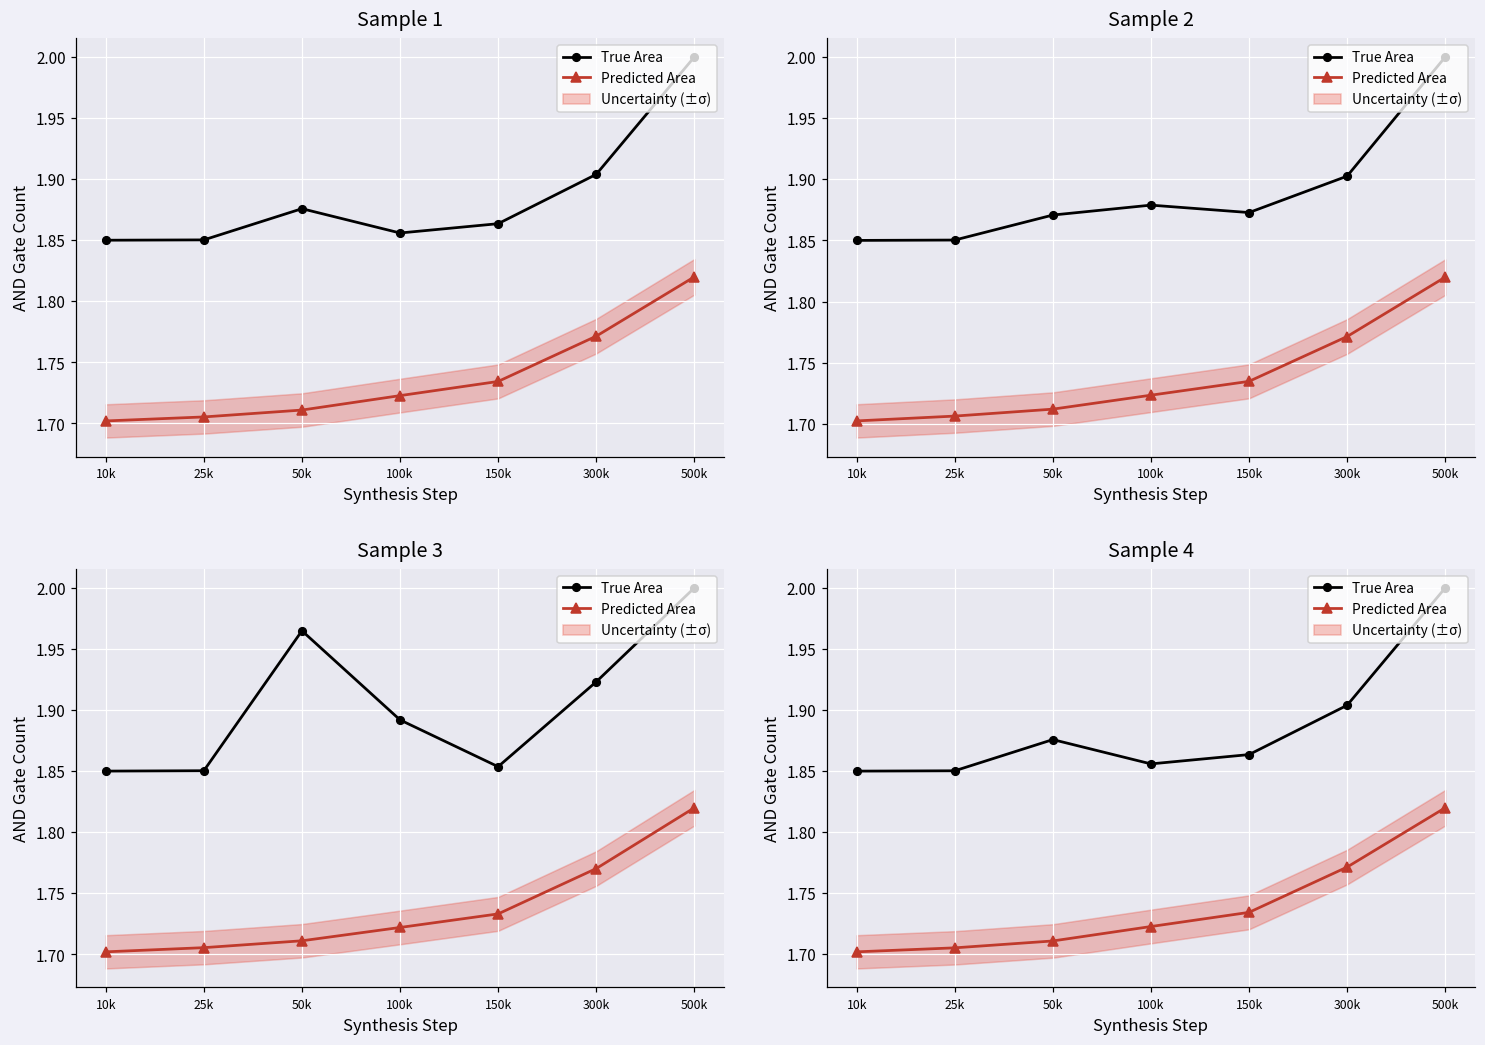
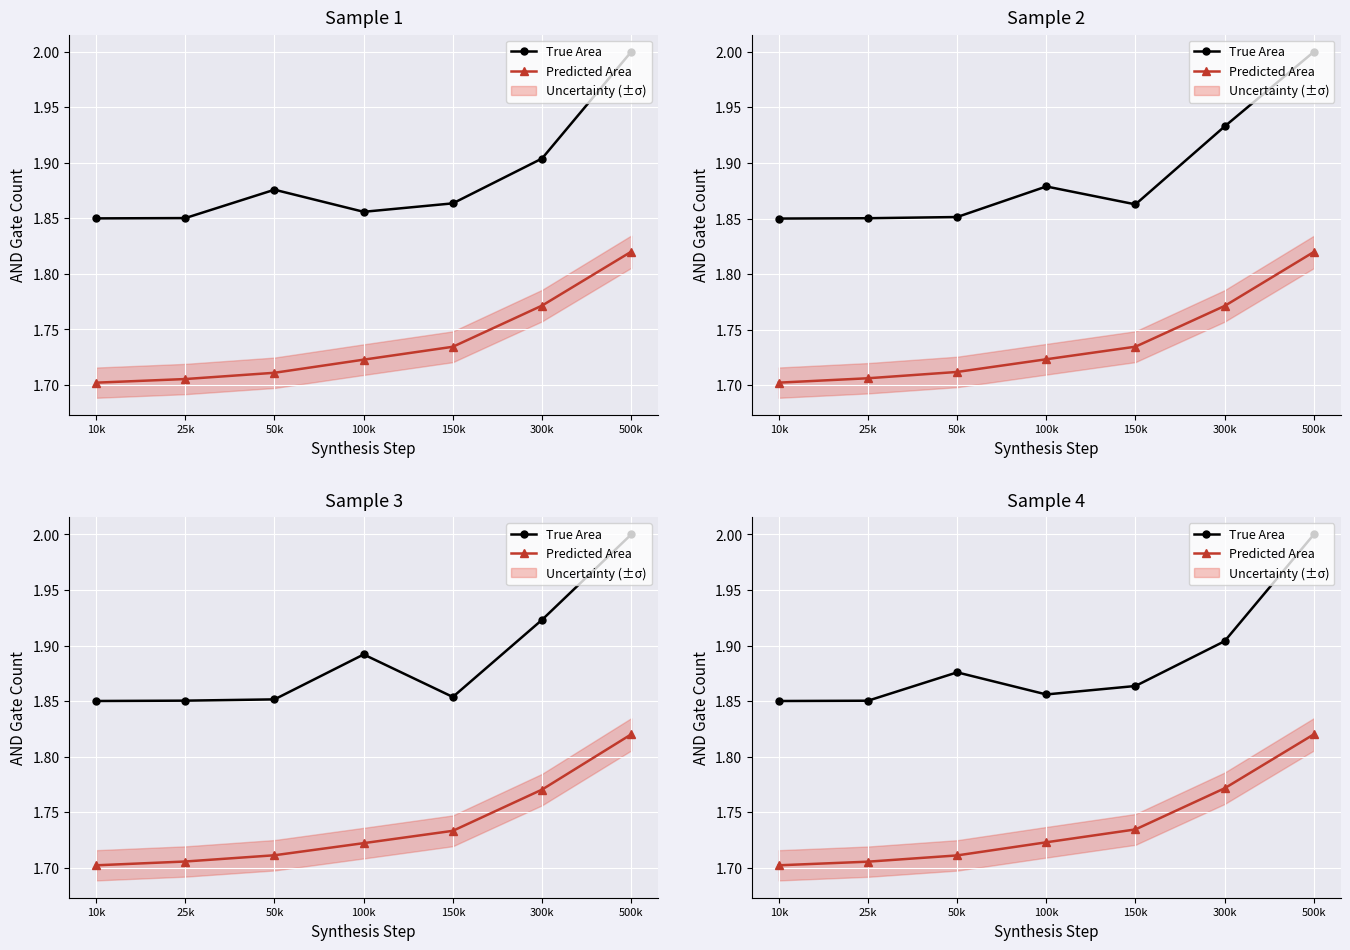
Sample 2, True Area, 50k: 1.871 -> 1.851
Sample 2, True Area, 150k: 1.873 -> 1.863
Sample 2, True Area, 300k: 1.903 -> 1.933
Sample 3, True Area, 50k: 1.965 -> 1.852
